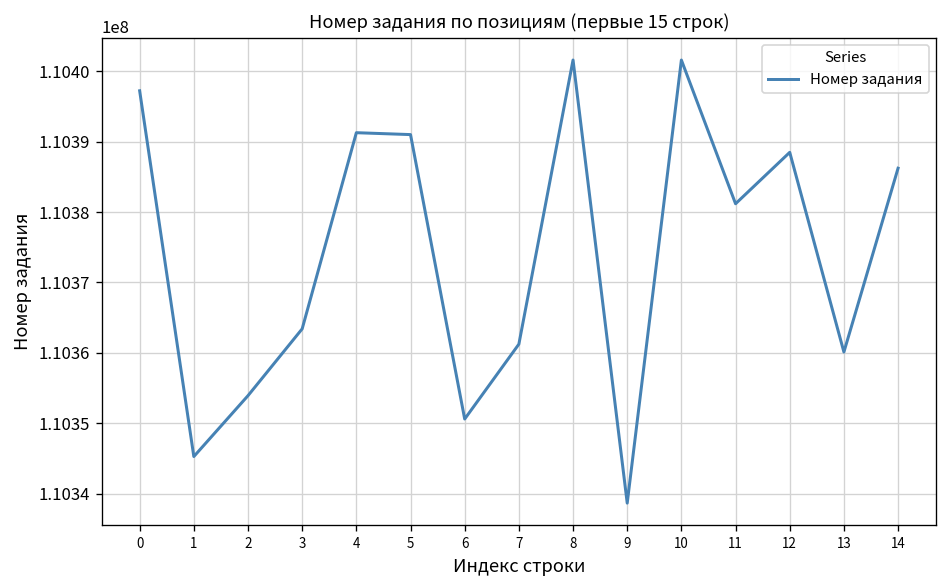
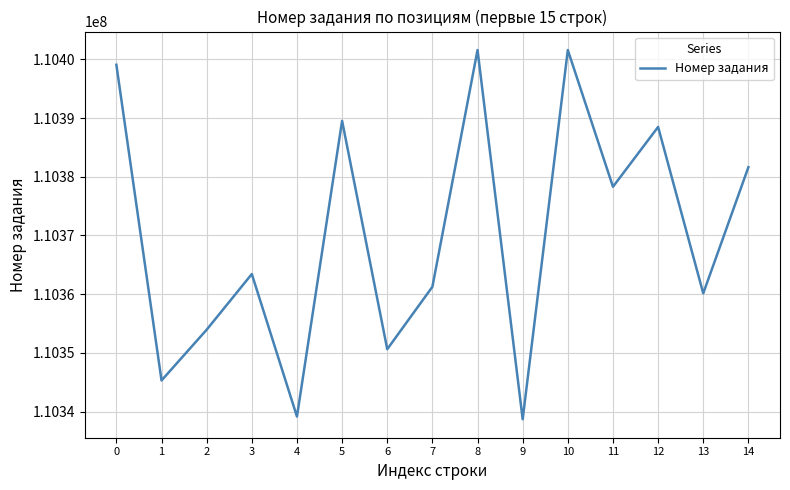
0: 110397000 -> 110399000
4: 110391000 -> 110339000
5: 110391000 -> 110390000
11: 110381000 -> 110378000
14: 110386000 -> 110382000
